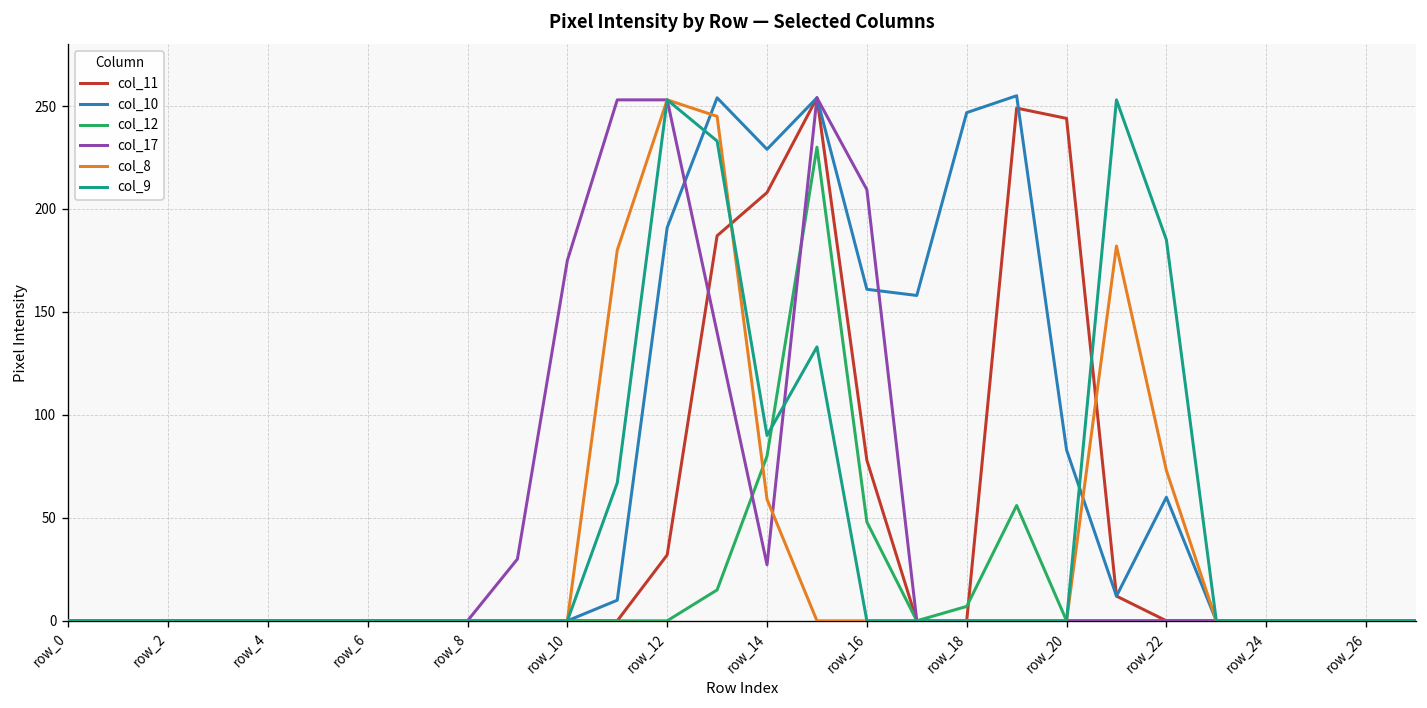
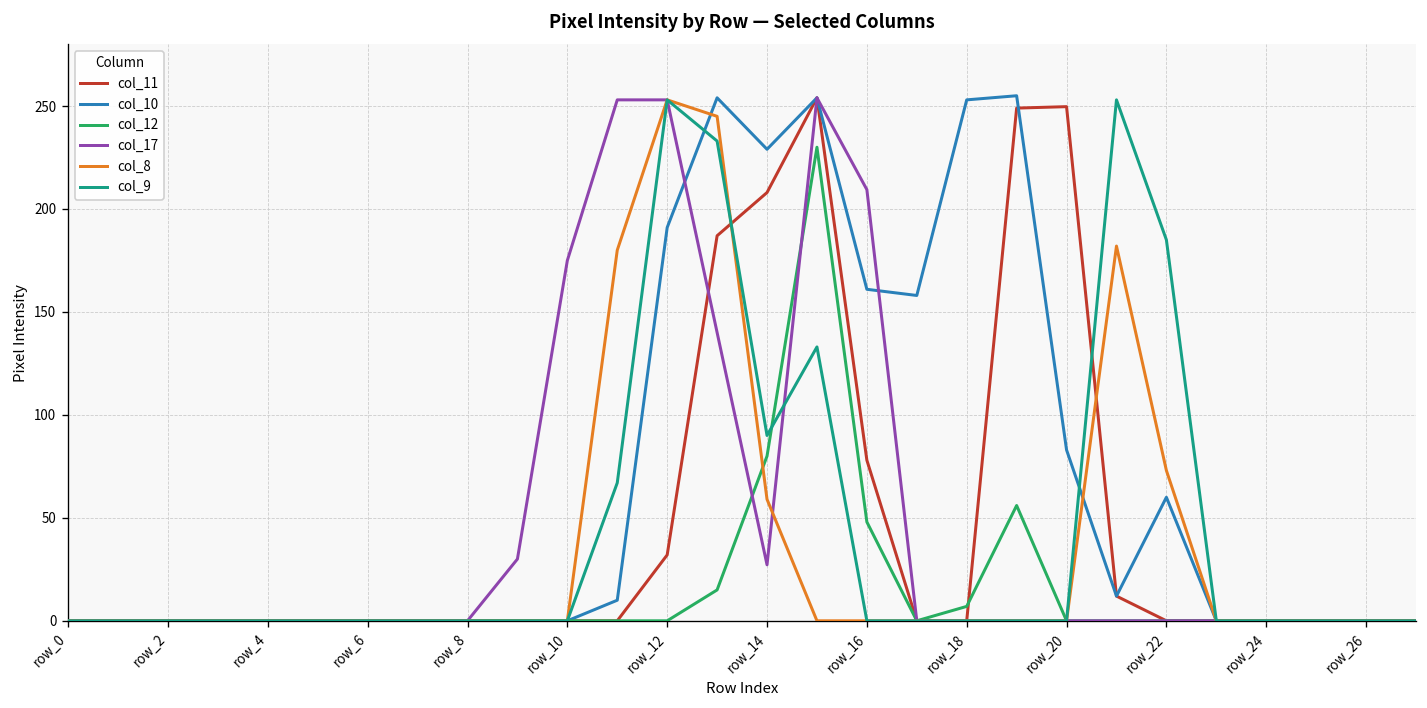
col_10, row_18: 247 -> 253
col_11, row_20: 244 -> 250
